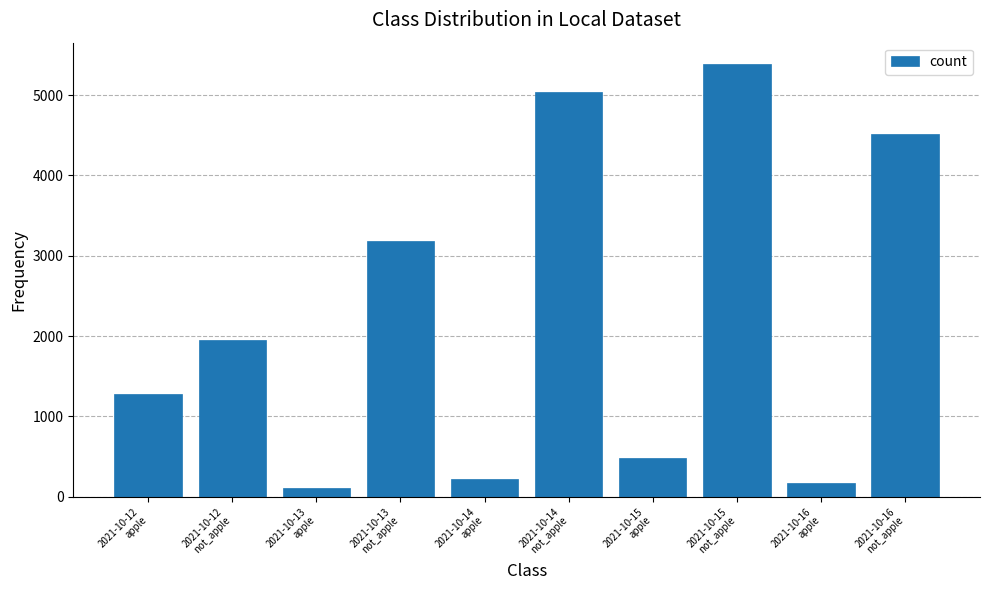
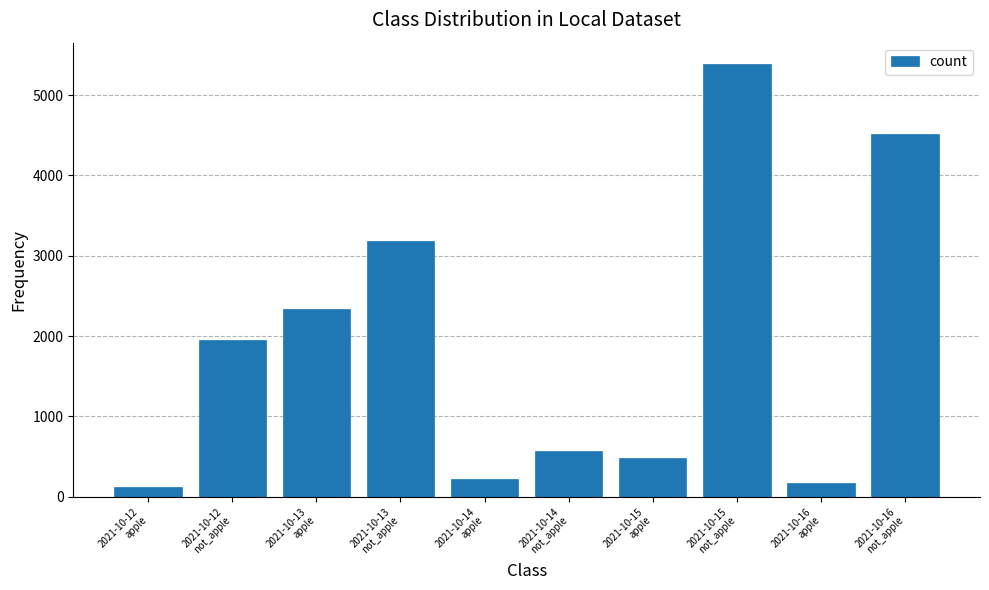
2021-10-12 apple: 1300 -> 100
2021-10-13 apple: 100 -> 2300
2021-10-14 not_apple: 5000 -> 600
